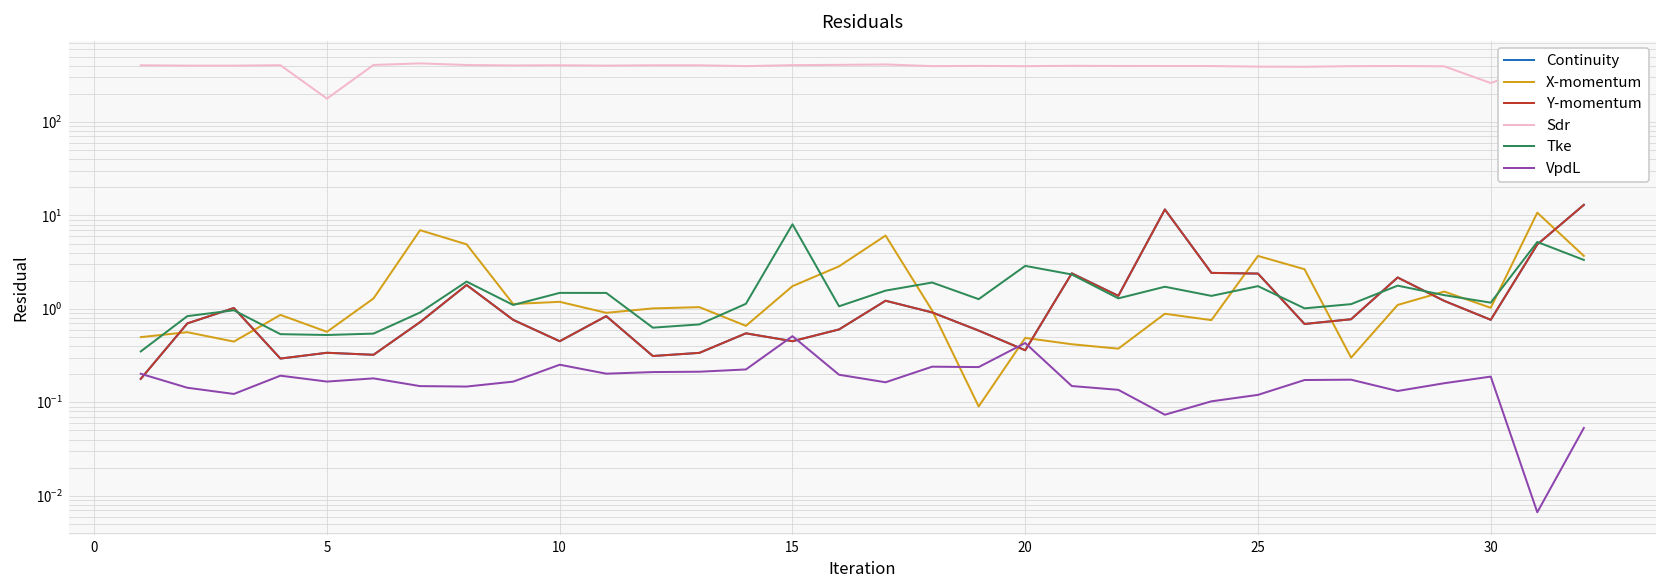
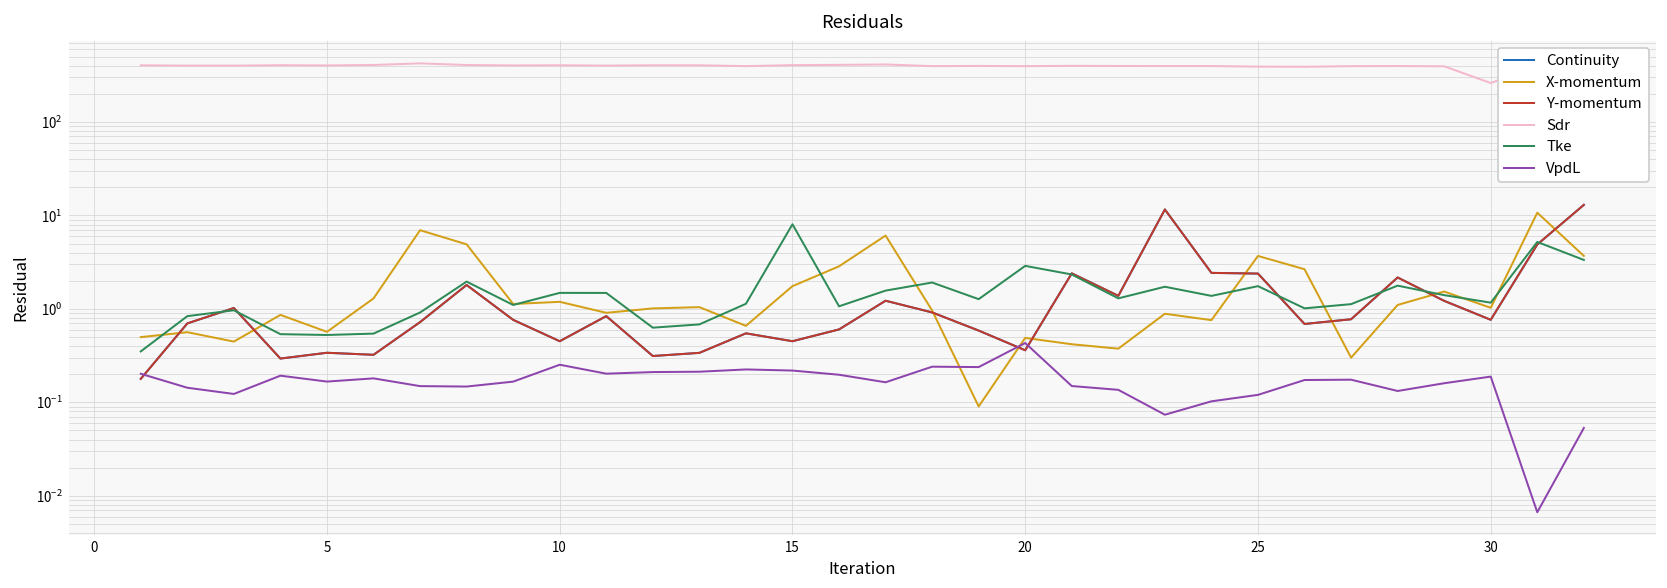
Sdr, 5: 180 -> 400
VpdL, 15: 0.5 -> 0.22
